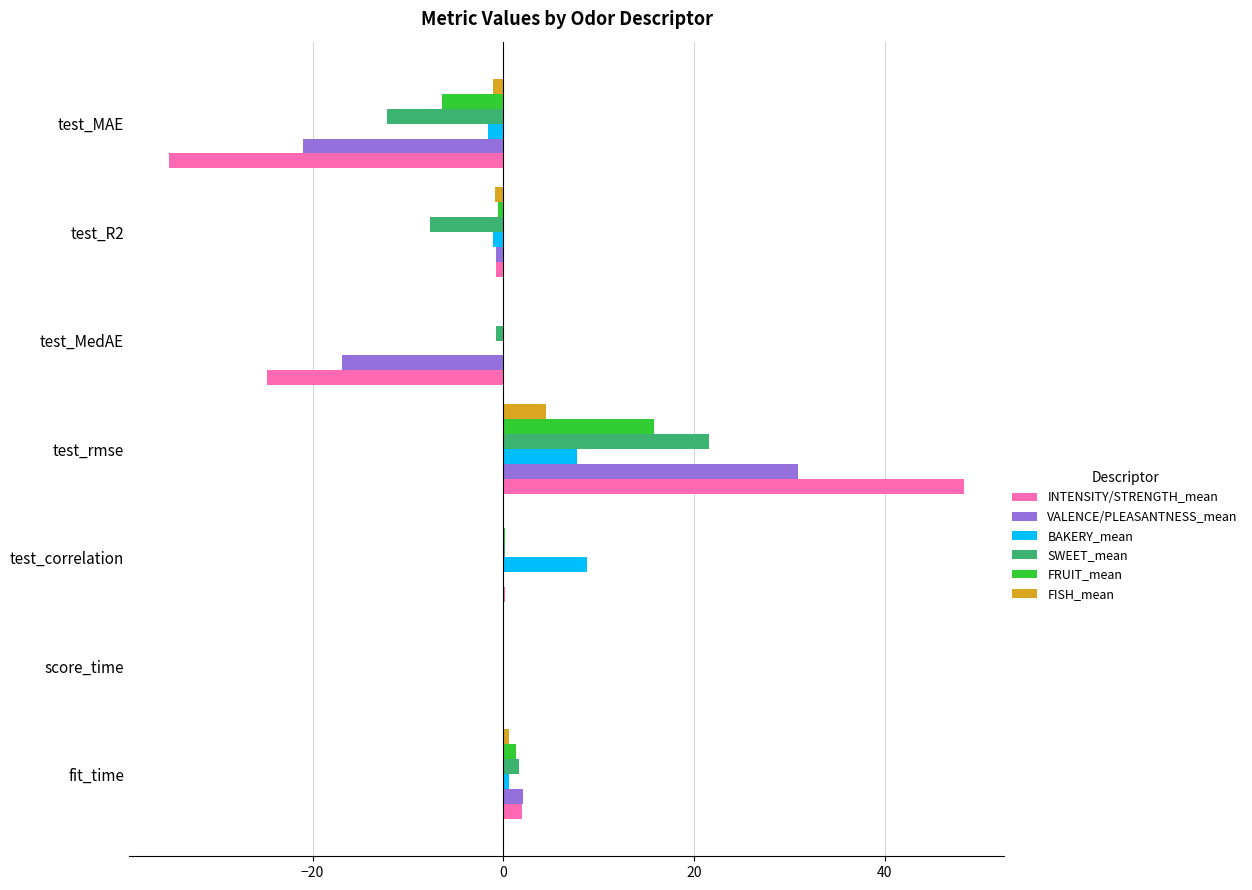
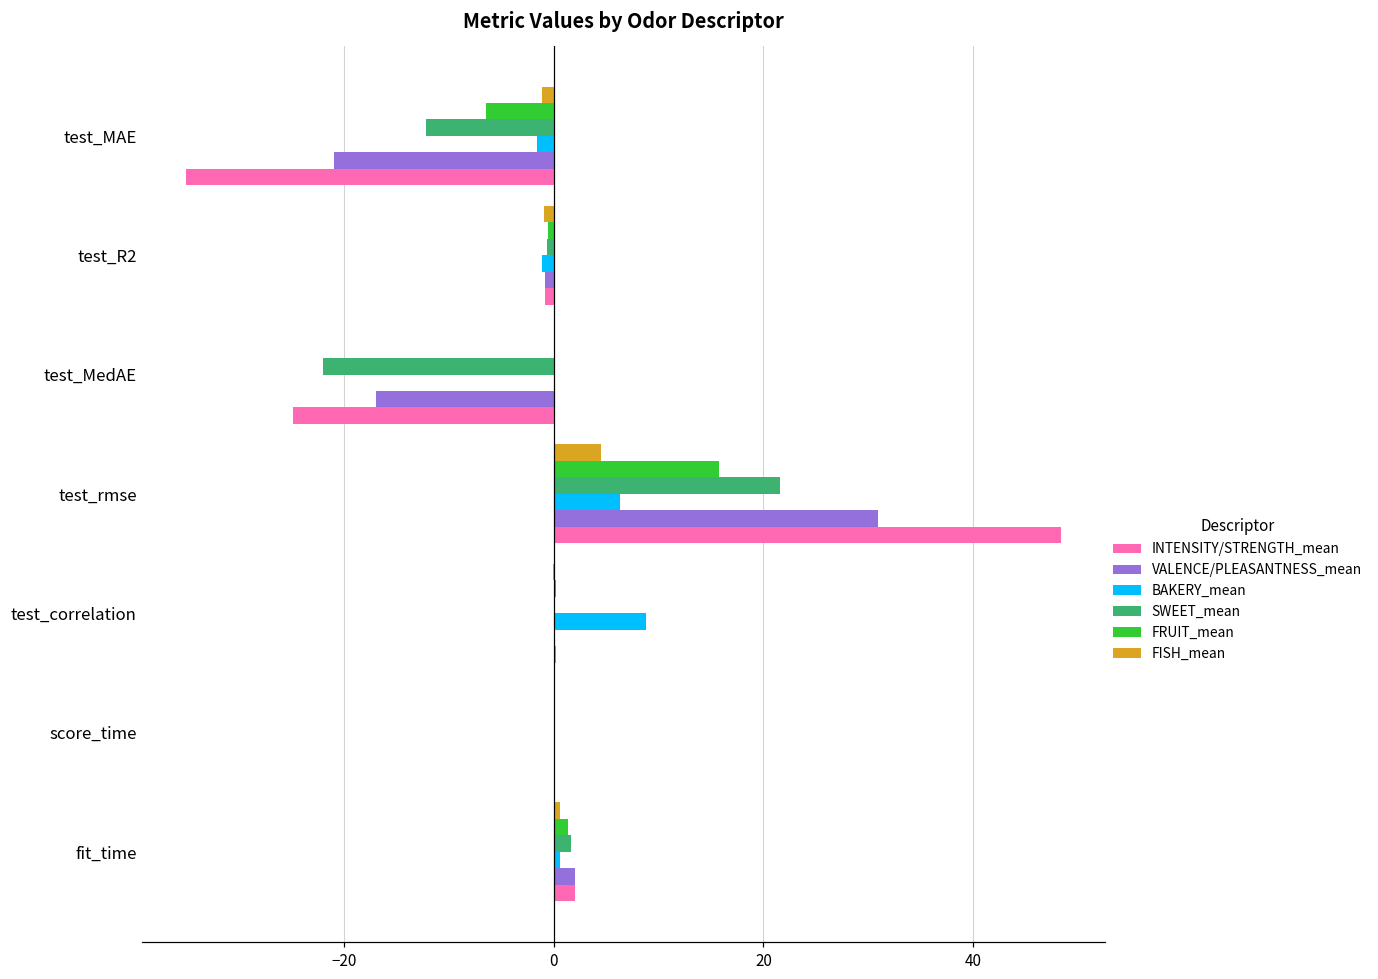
SWEET_mean, test_R2: -8 -> -1
SWEET_mean, test_MedAE: -1 -> -22
BAKERY_mean, test_rmse: 8 -> 6
